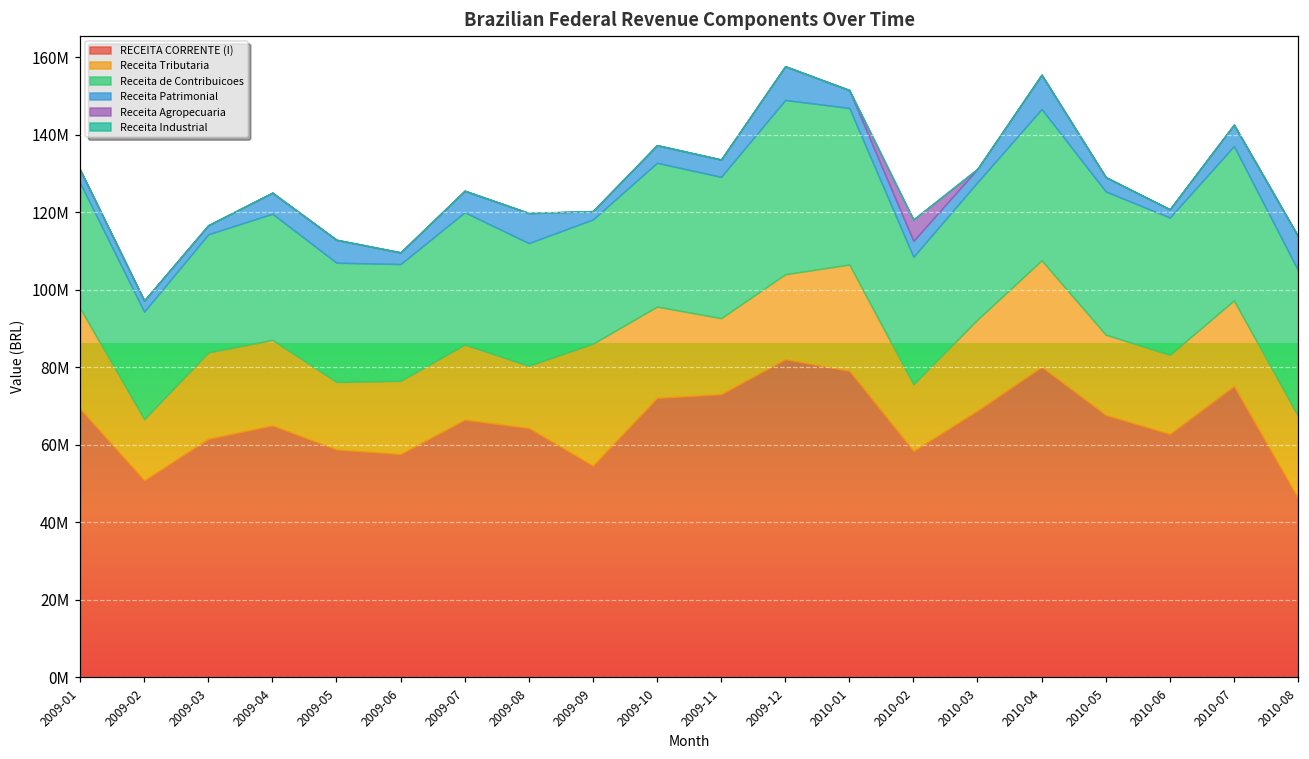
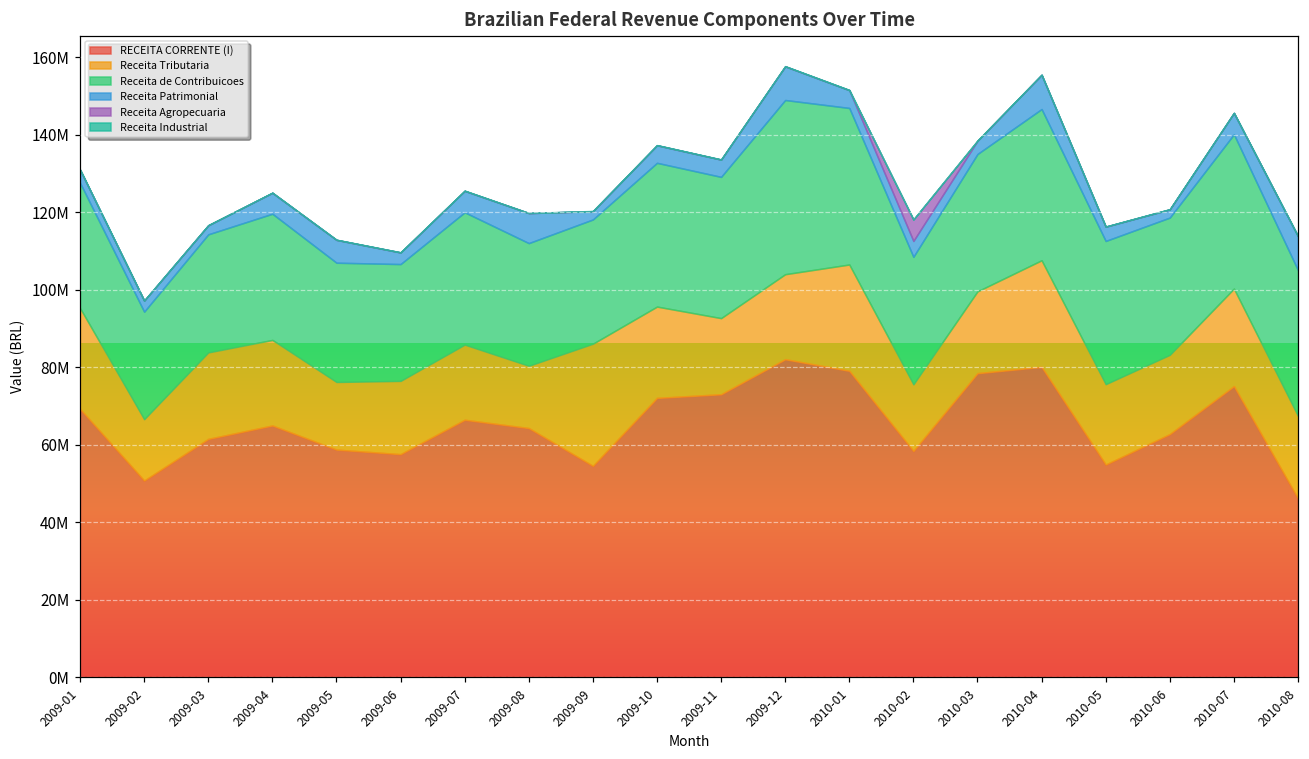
RECEITA CORRENTE (I), 2010-03: 69000000 -> 78000000
Receita Tributaria, 2010-03: 24000000 -> 21000000
RECEITA CORRENTE (I), 2010-05: 68000000 -> 55000000
Receita Tributaria, 2010-07: 22000000 -> 25000000
